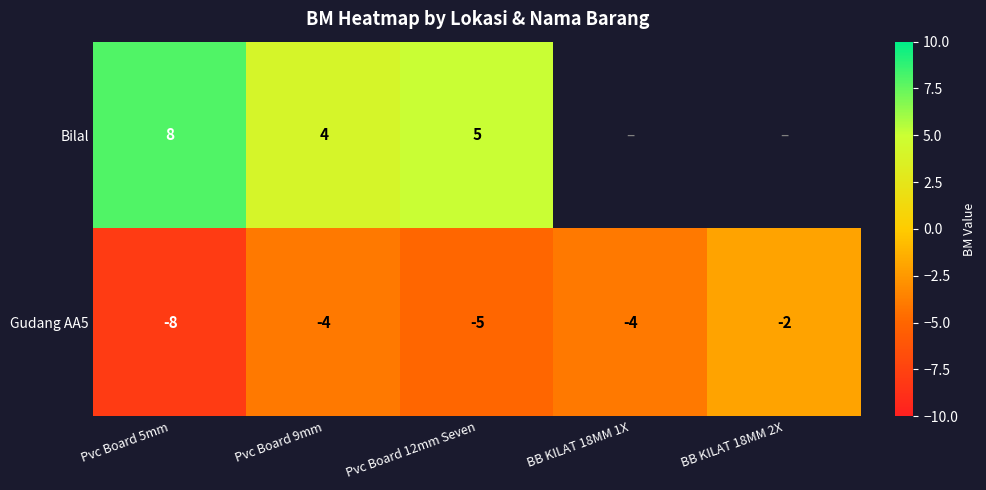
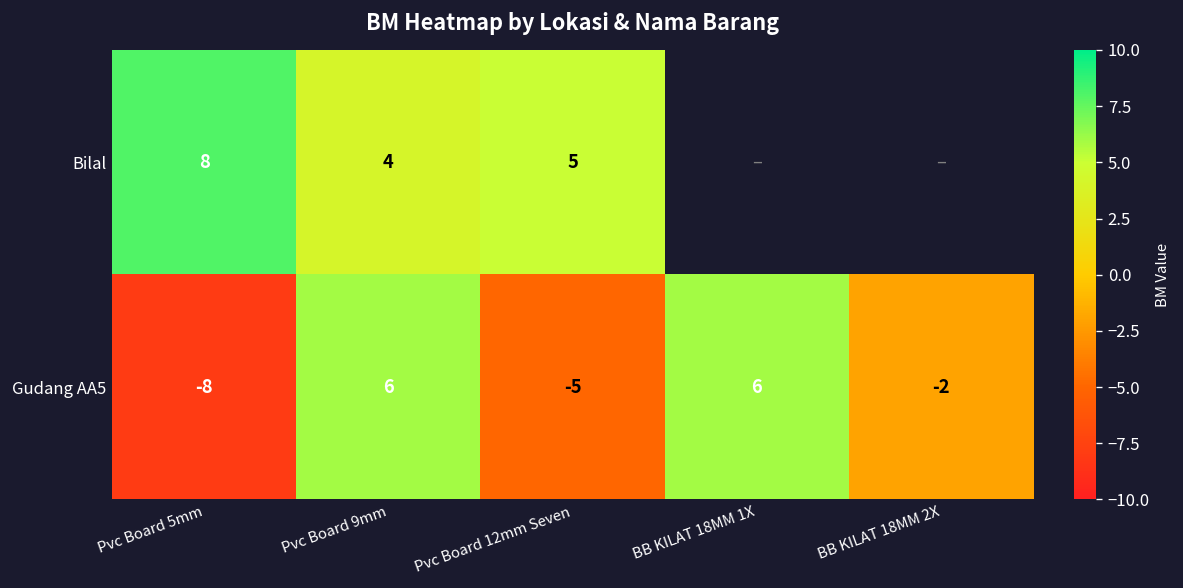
Gudang AA5, Pvc Board 9mm: -4 -> 6
Gudang AA5, BB KILAT 18MM 1X: -4 -> 6
